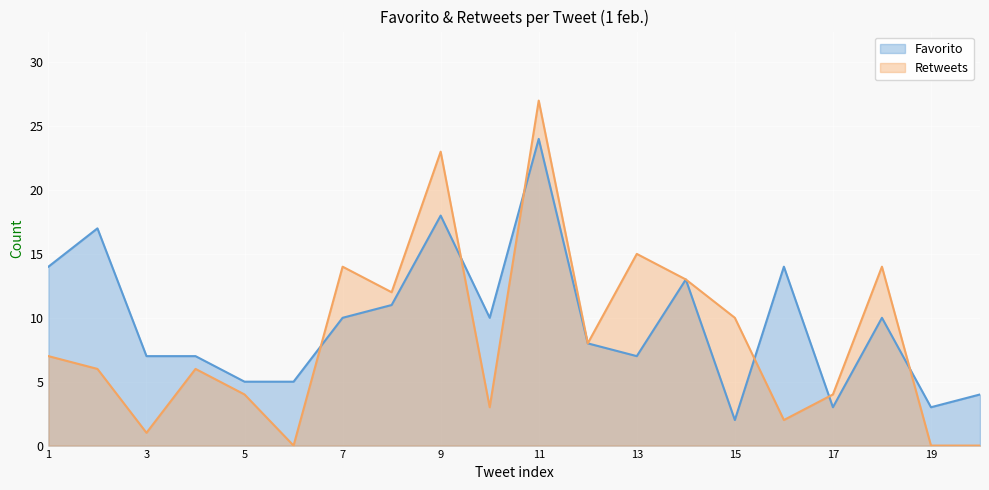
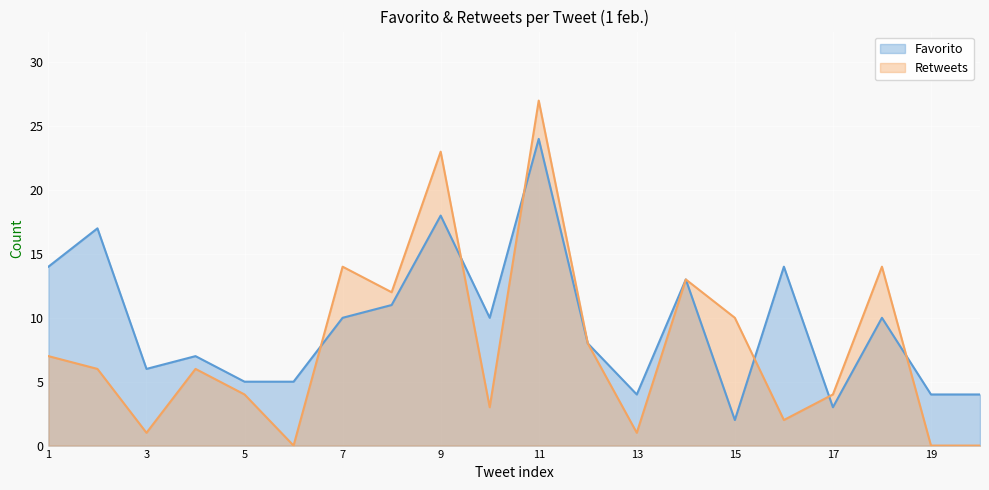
Favorito, 3: 7 -> 6
Favorito, 13: 7 -> 4
Retweets, 13: 15 -> 1
Favorito, 19: 3 -> 4
